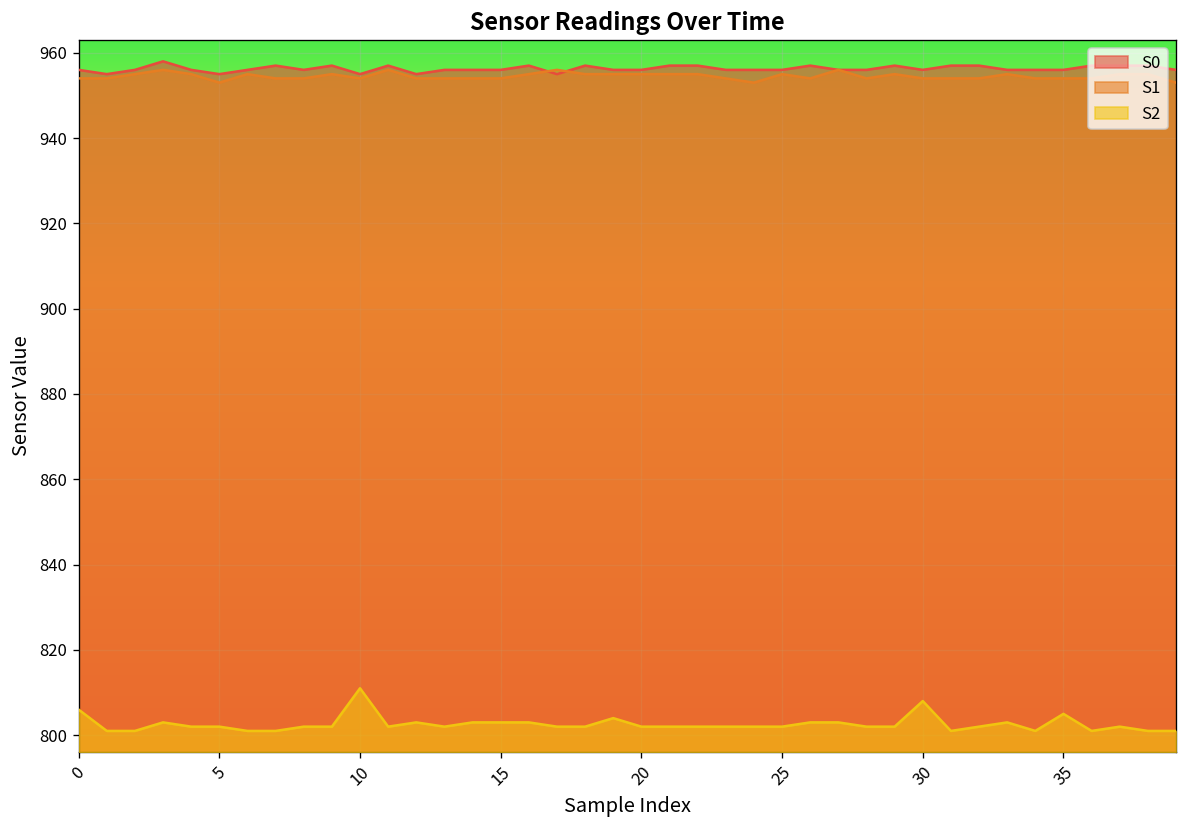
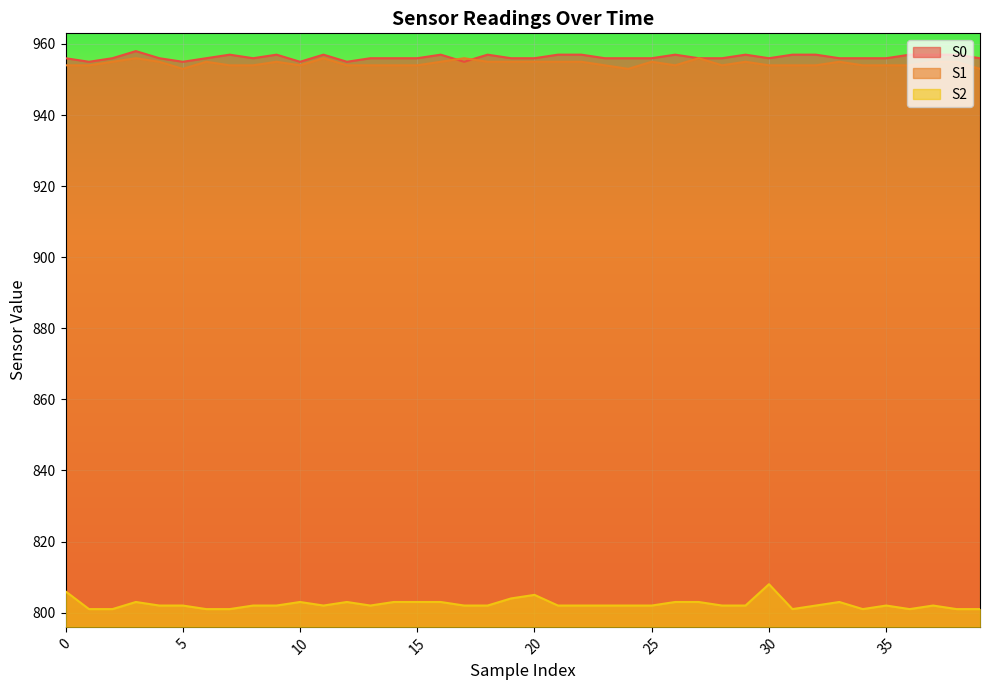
S2, 10: 811 -> 803
S2, 20: 802 -> 805
S2, 35: 805 -> 802
